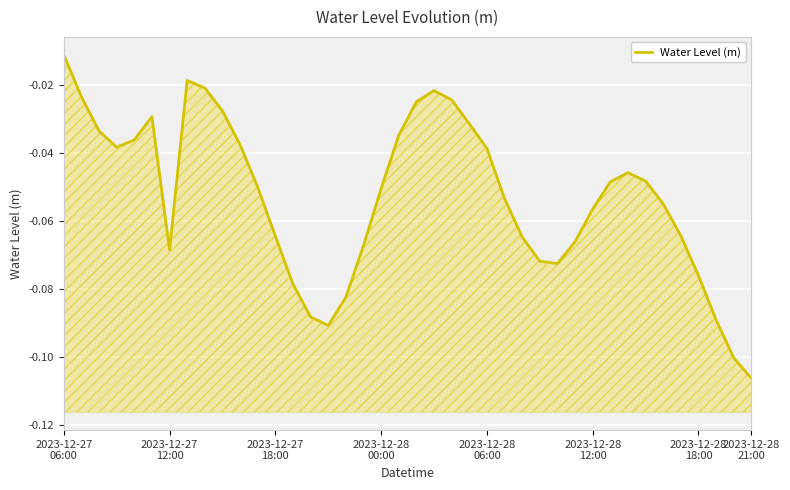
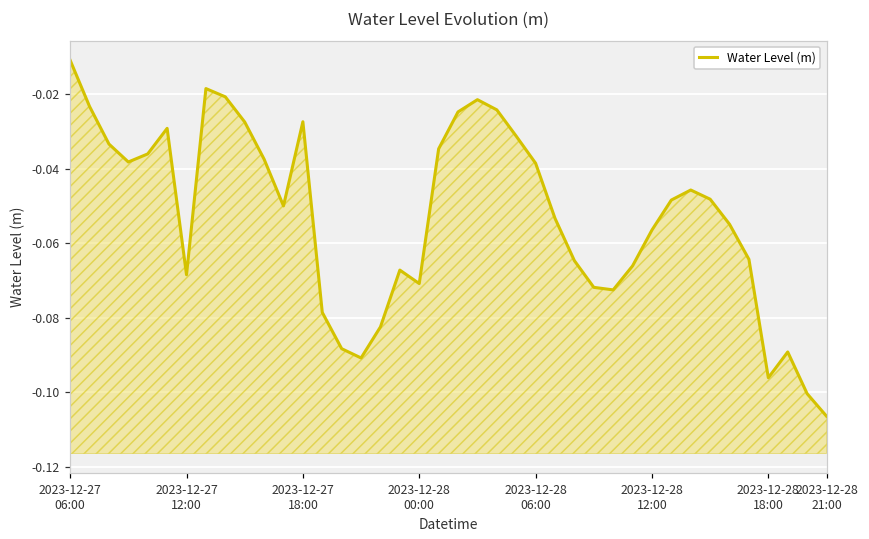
2023-12-27 18:00: -0.064 -> -0.027
2023-12-28 00:00: -0.050 -> -0.071
2023-12-28 18:00: -0.076 -> -0.096
